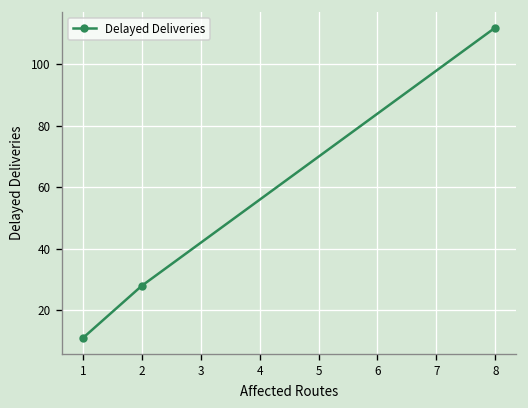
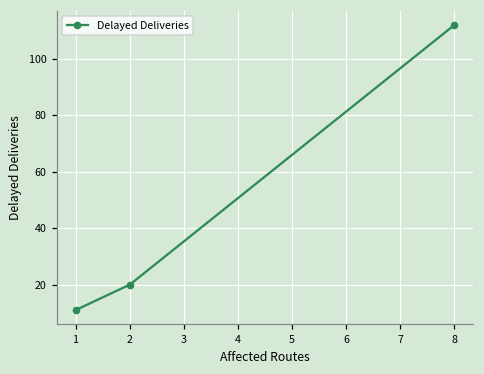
2: 28 -> 20
